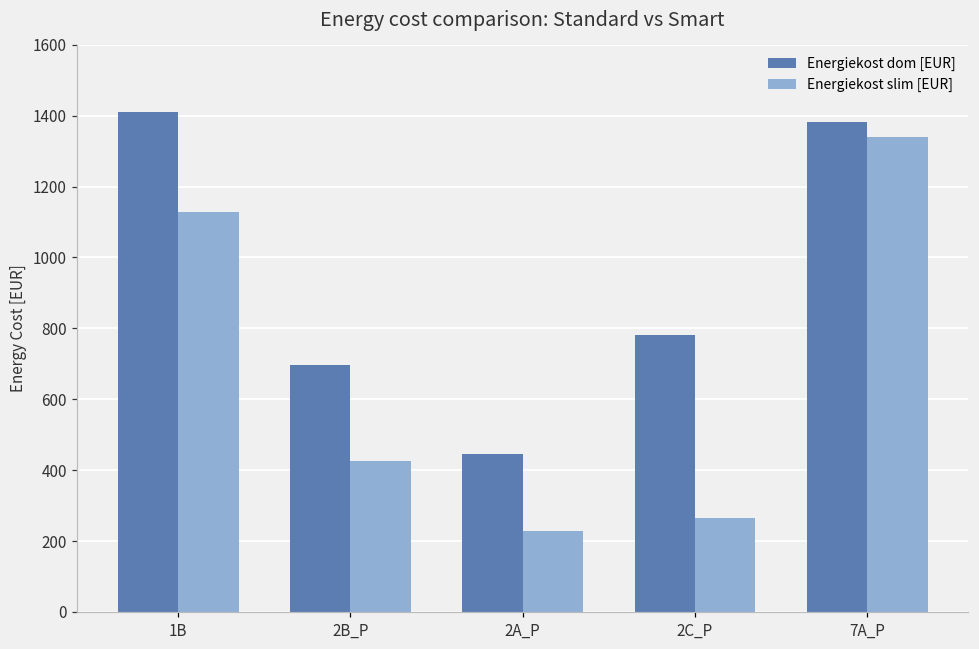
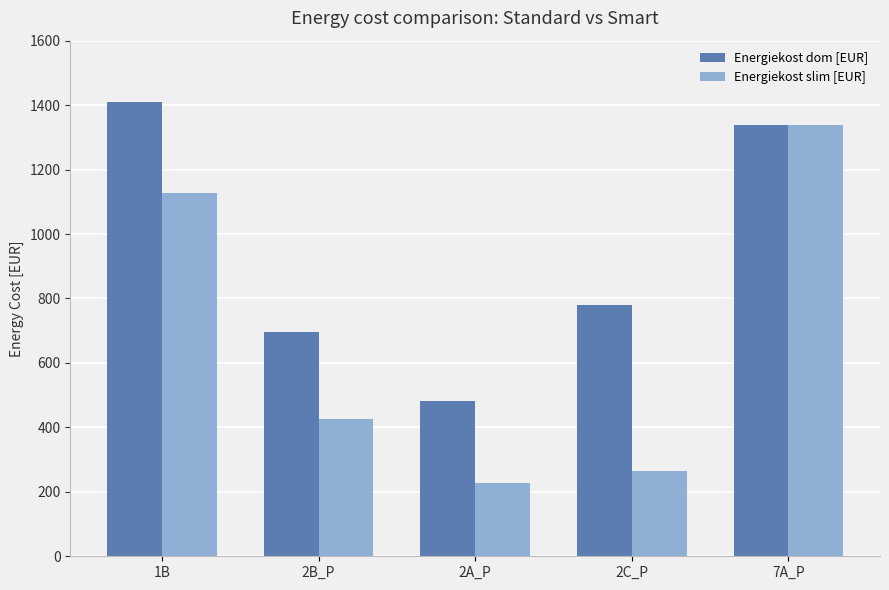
Energiekost dom [EUR], 2A_P: 450 -> 480
Energiekost dom [EUR], 7A_P: 1380 -> 1340
